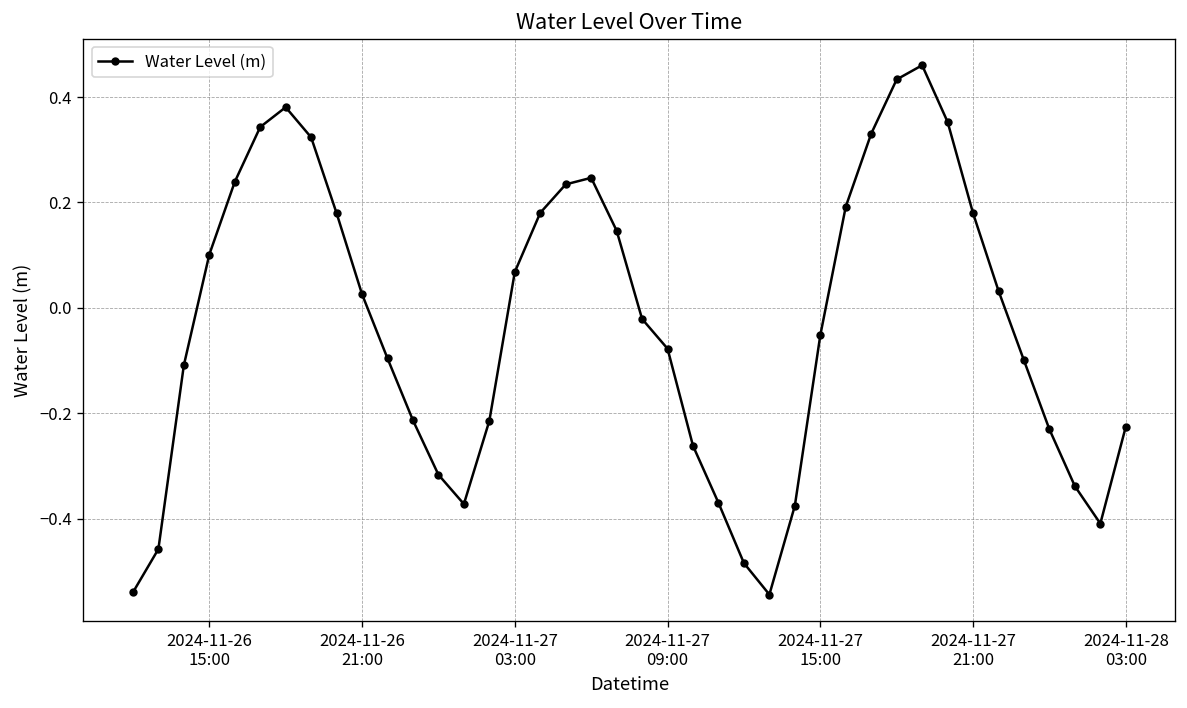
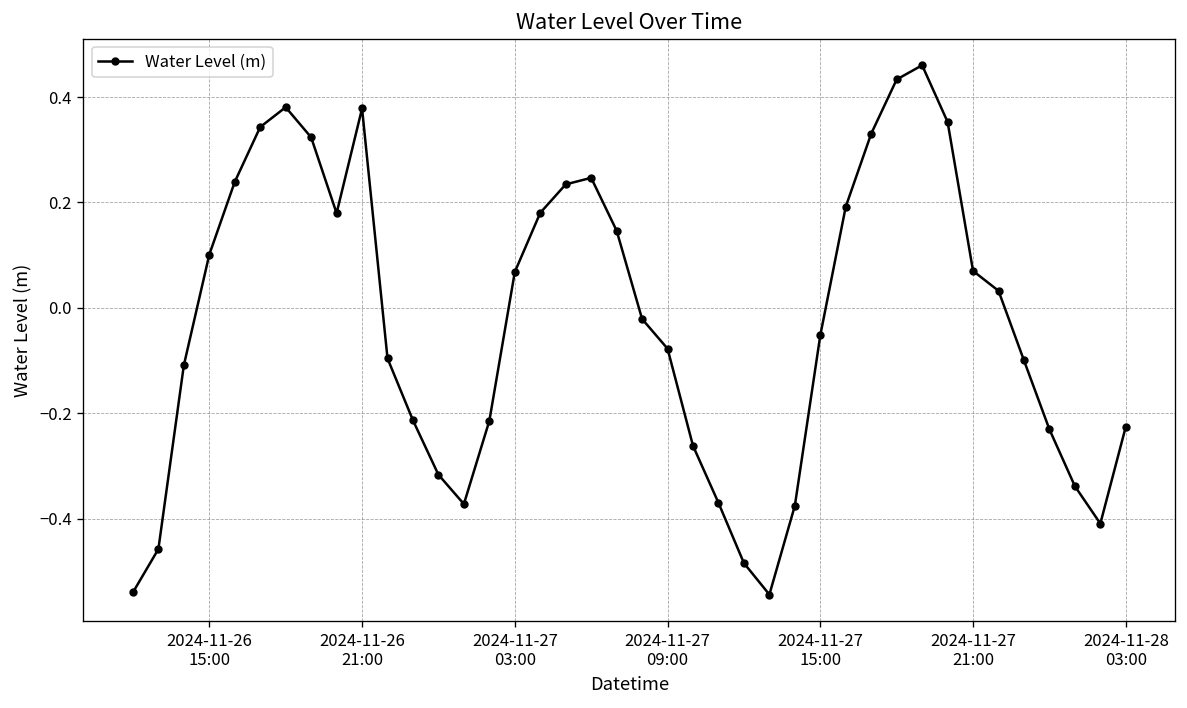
2024-11-26 21:00: 0.03 -> 0.38
2024-11-27 21:00: 0.18 -> 0.07
